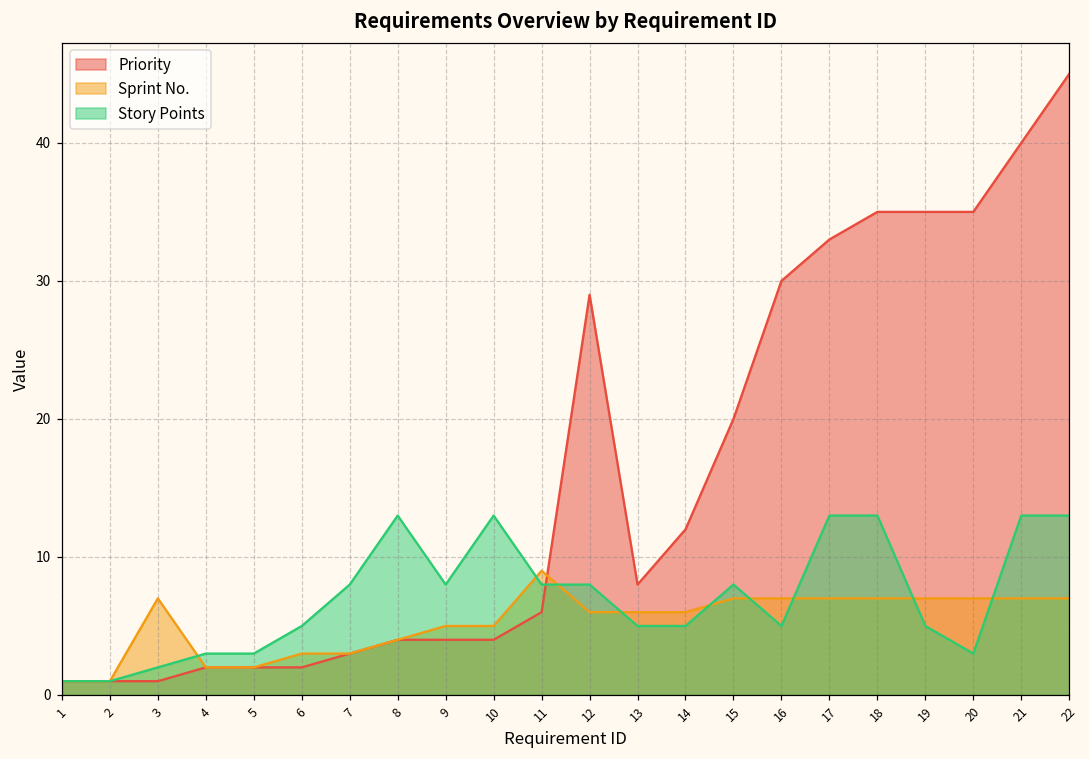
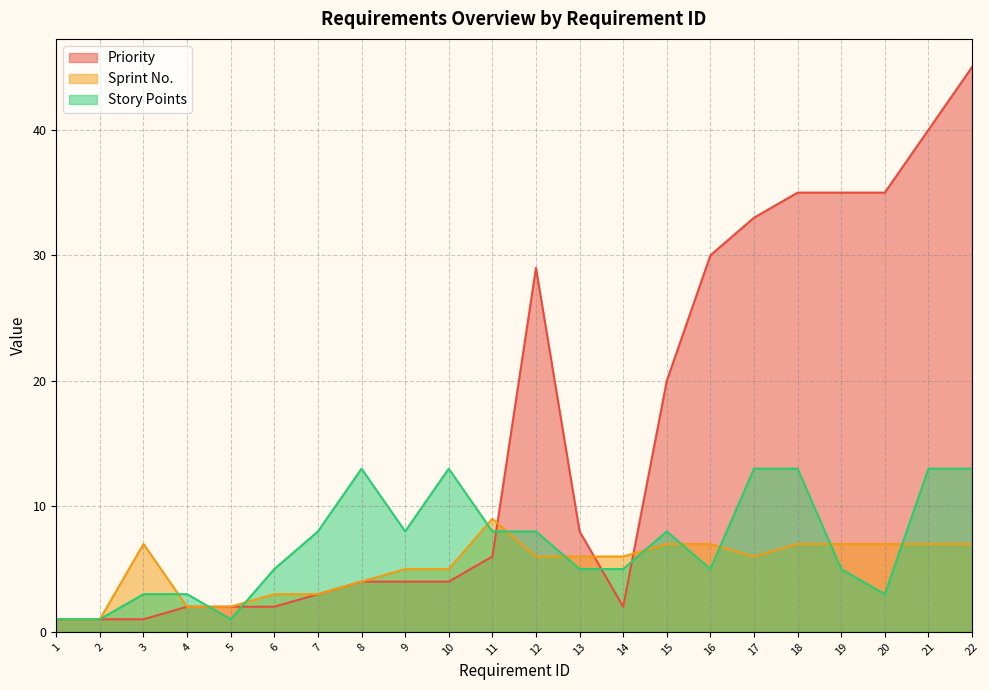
Story Points, 3: 2 -> 3
Story Points, 5: 3 -> 1
Priority, 14: 12 -> 2
Sprint No., 17: 7 -> 6
